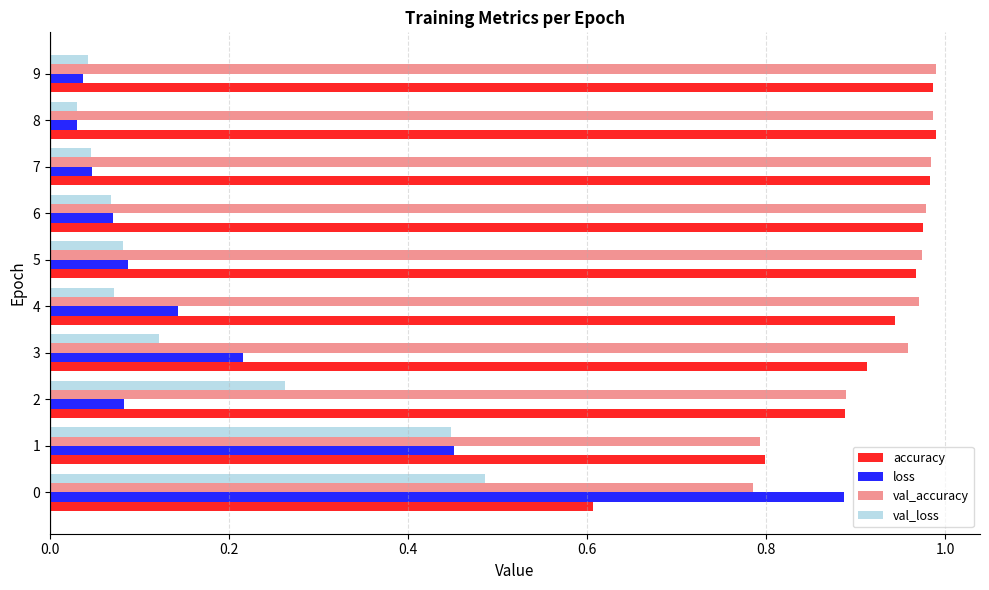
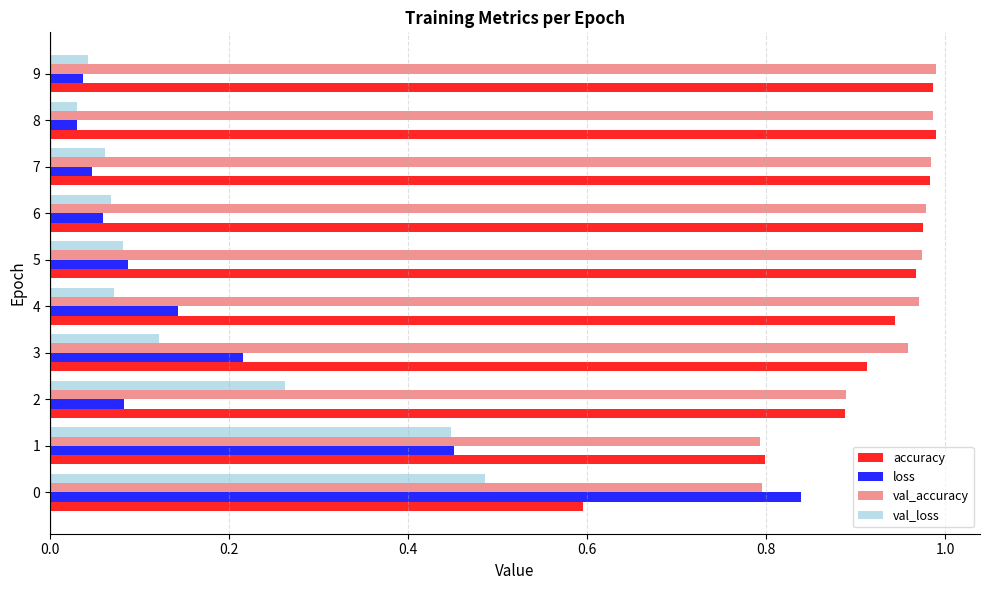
val_loss, 7: 0.05 -> 0.06
loss, 6: 0.07 -> 0.06
val_accuracy, 0: 0.79 -> 0.80
loss, 0: 0.89 -> 0.84
accuracy, 0: 0.61 -> 0.60
